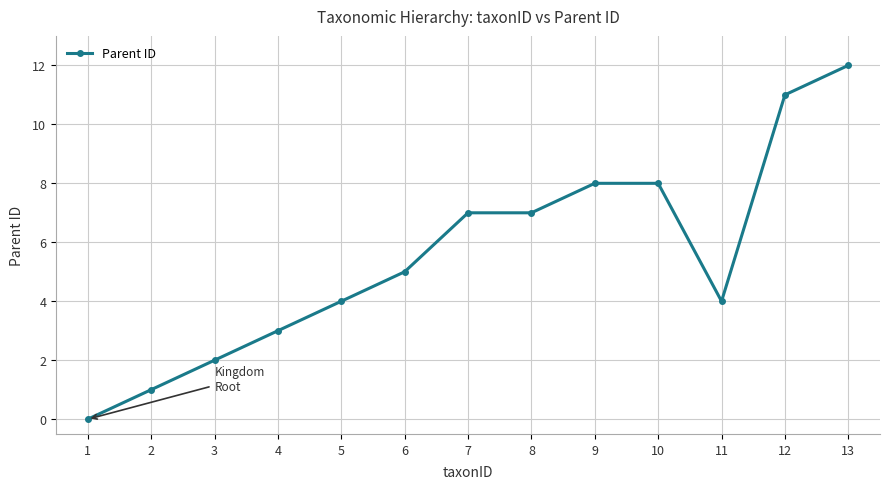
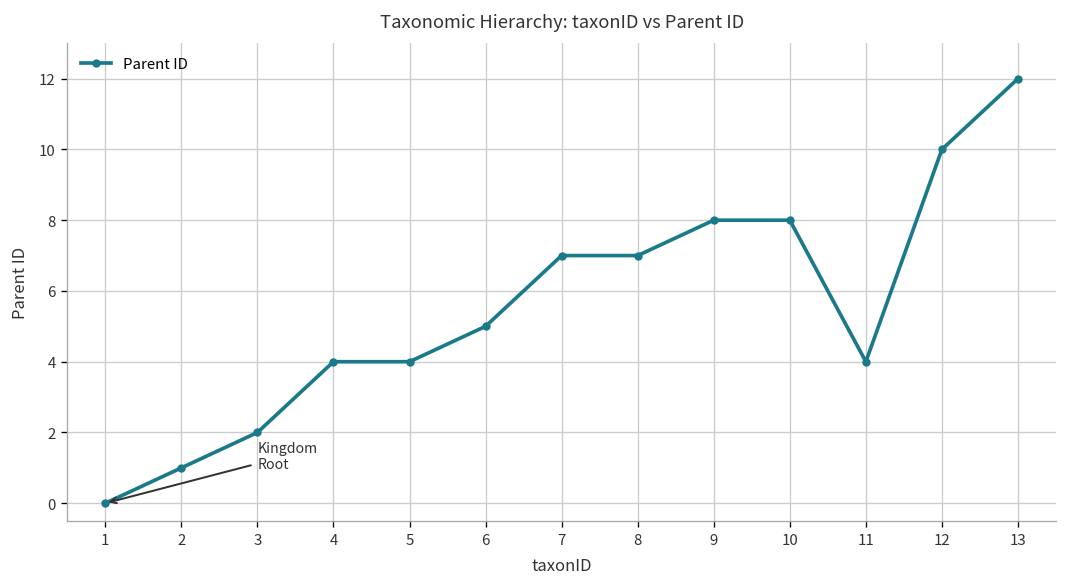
4: 3 -> 4
12: 11 -> 10
